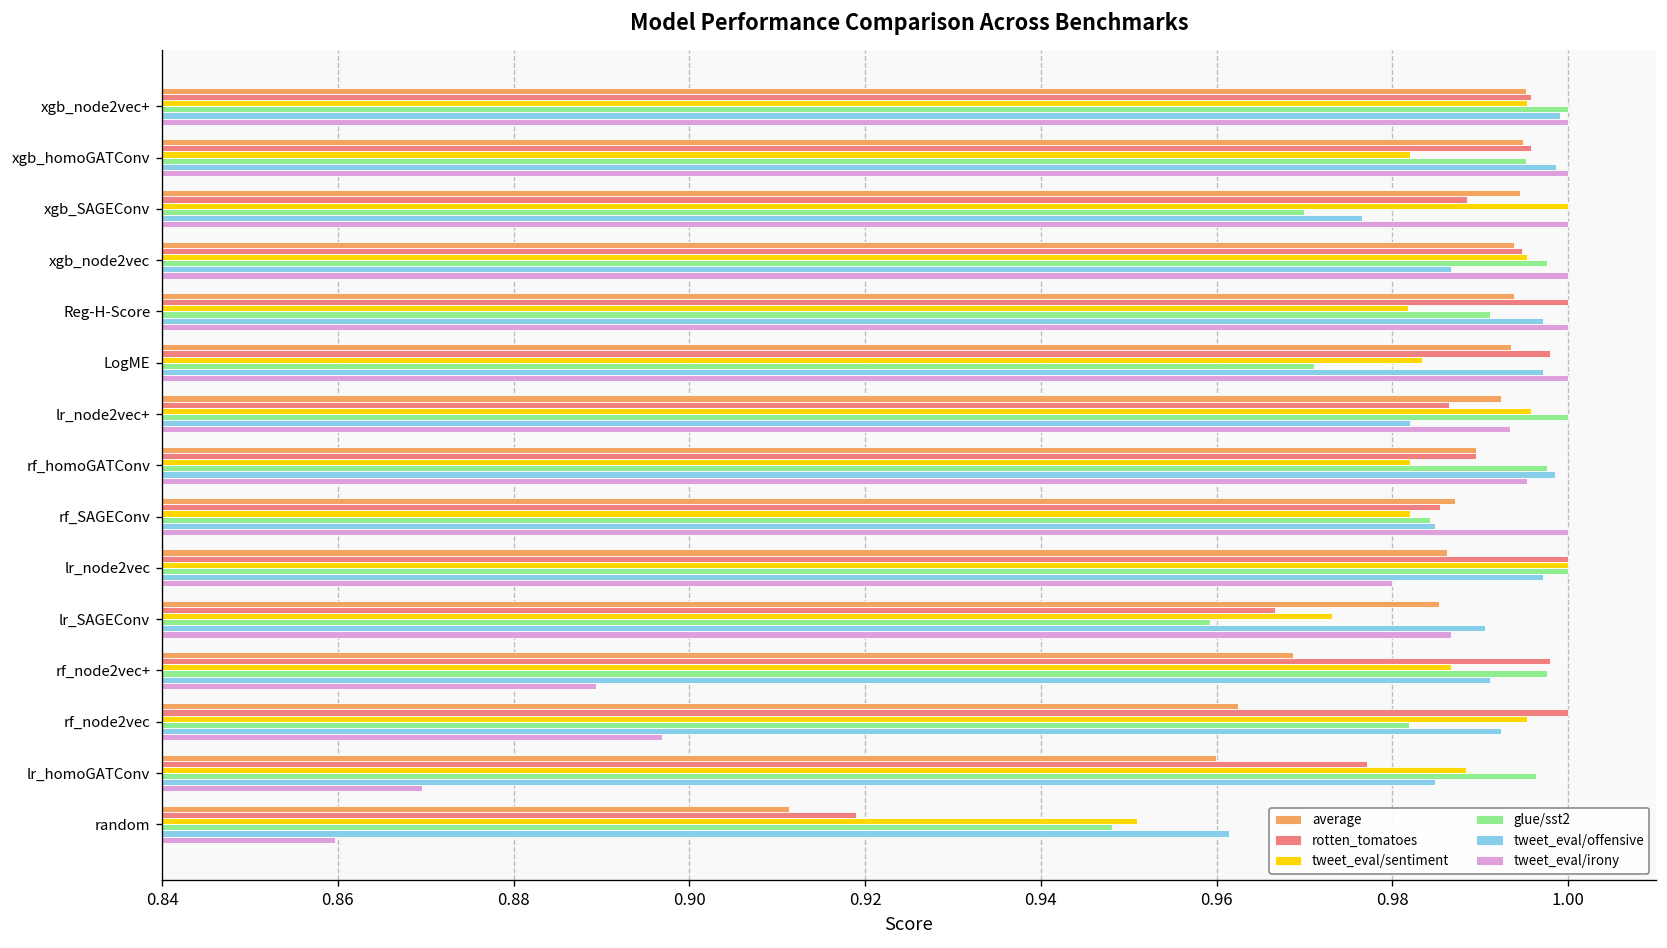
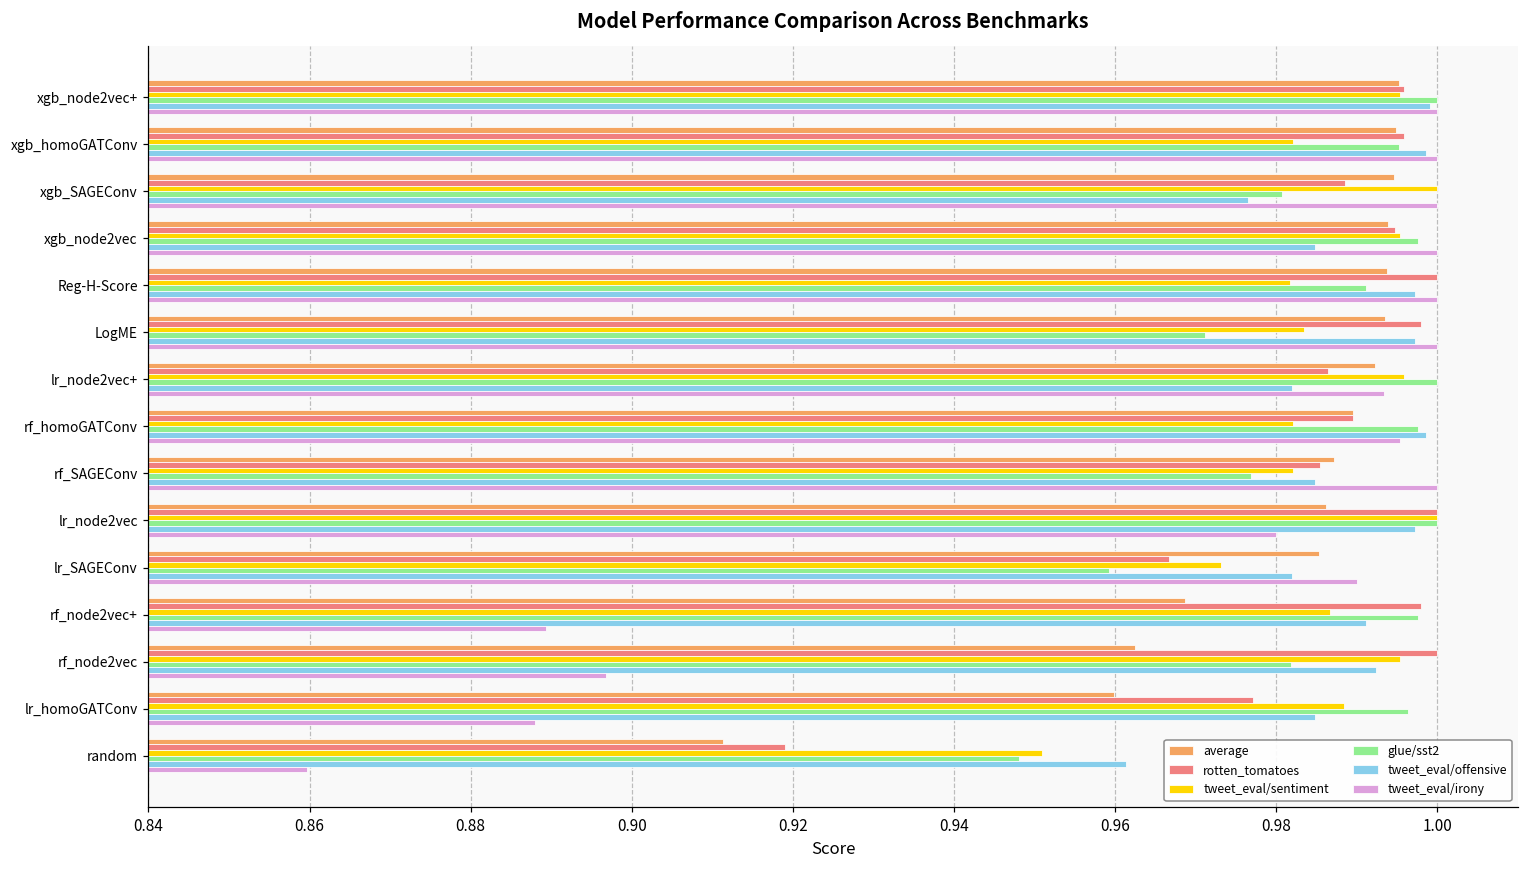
glue/sst2, xgb_SAGEConv: 0.970 -> 0.981
tweet_eval/offensive, xgb_node2vec: 0.987 -> 0.985
glue/sst2, rf_SAGEConv: 0.984 -> 0.977
tweet_eval/offensive, lr_SAGEConv: 0.991 -> 0.982
tweet_eval/irony, lr_SAGEConv: 0.987 -> 0.990
tweet_eval/irony, lr_homoGATConv: 0.870 -> 0.888
